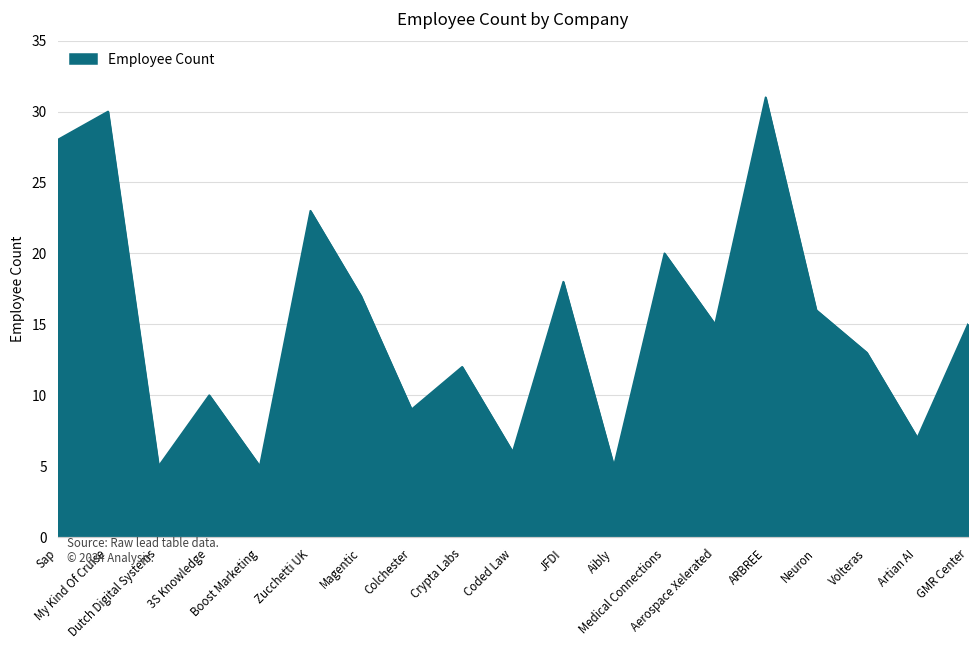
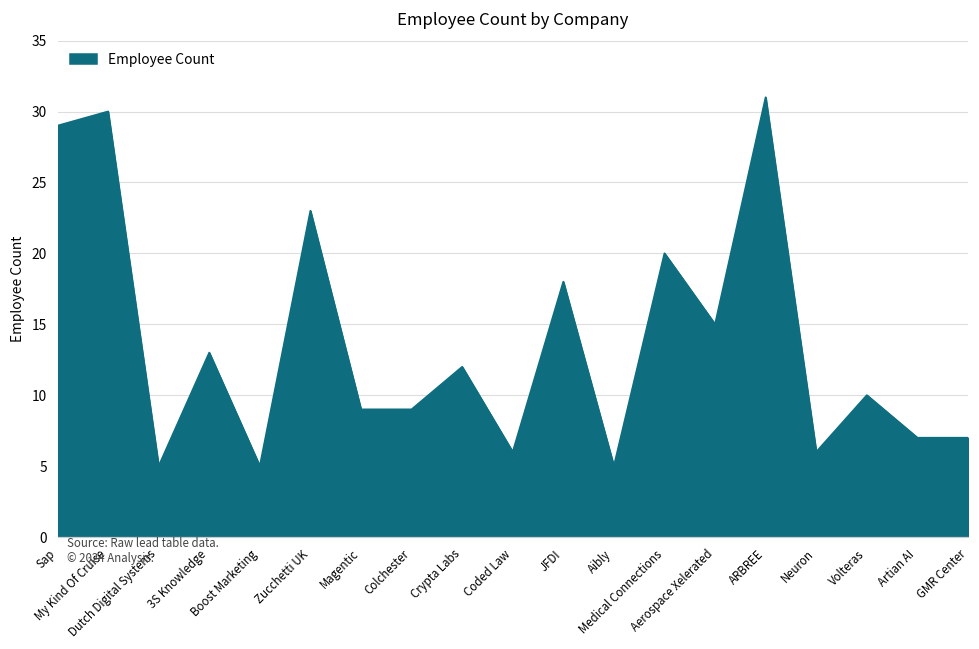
Sap: 28 -> 29
3S Knowledge: 10 -> 13
Magentic: 17 -> 9
Neuron: 16 -> 6
Volteras: 13 -> 10
GMR Center: 15 -> 7
